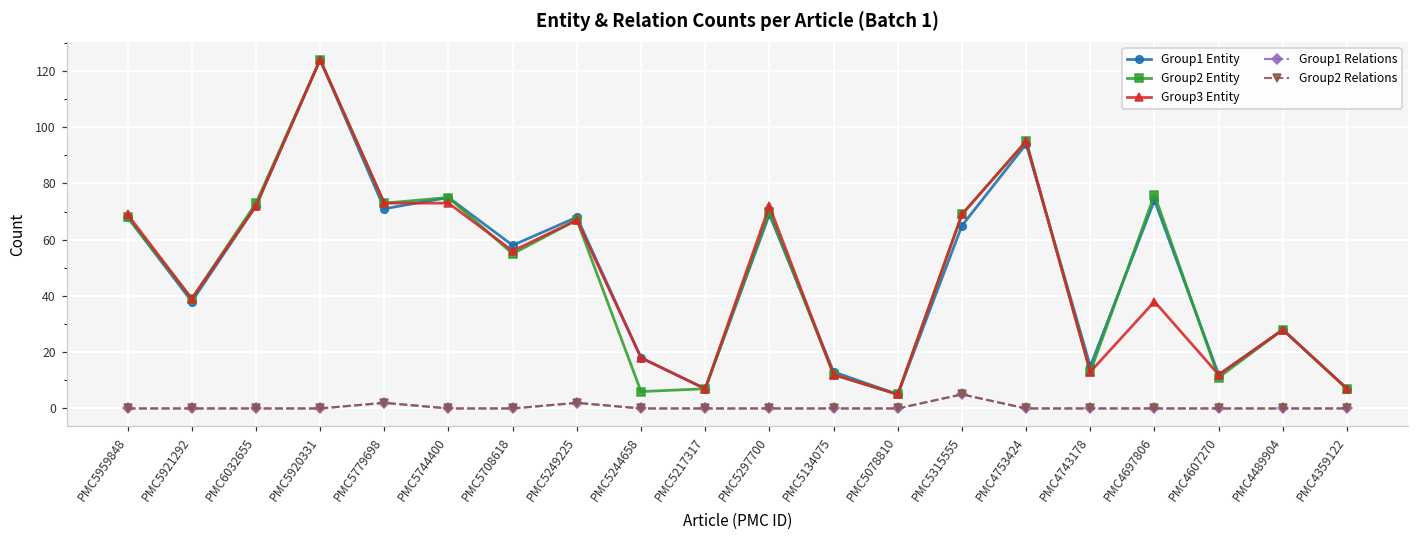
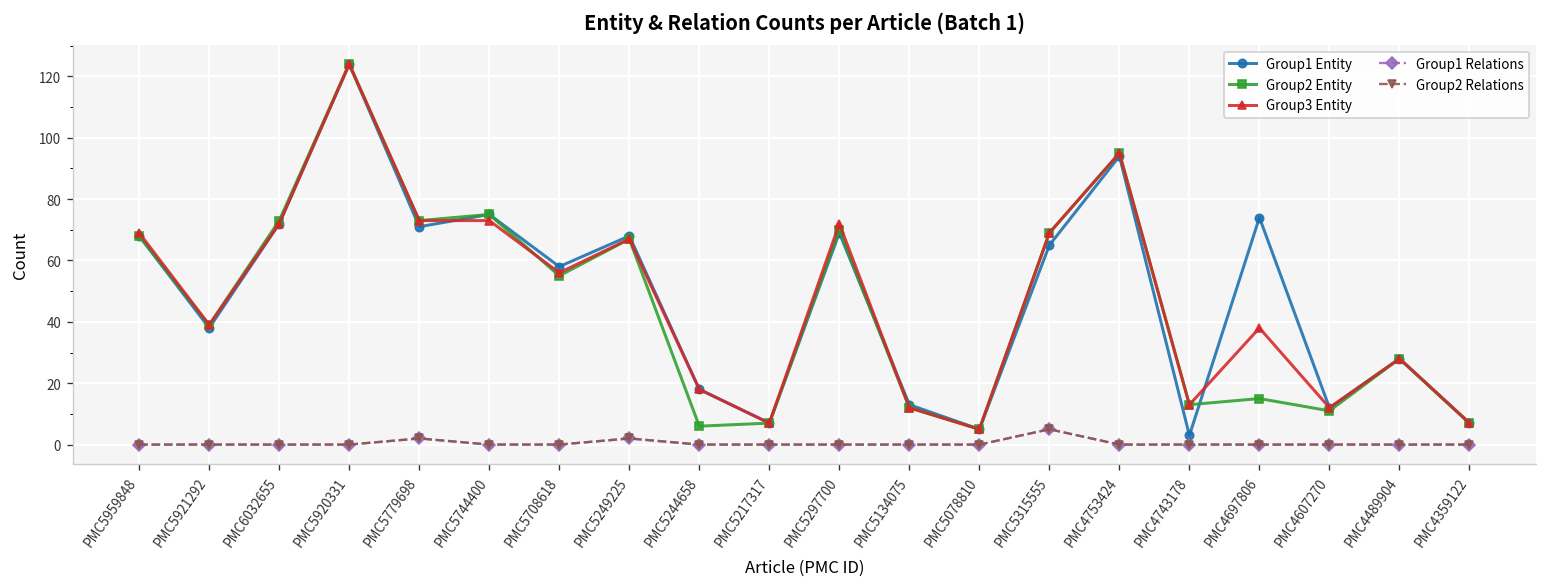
Group1 Entity, PMC4743178: 15 -> 3
Group2 Entity, PMC4697806: 76 -> 15
